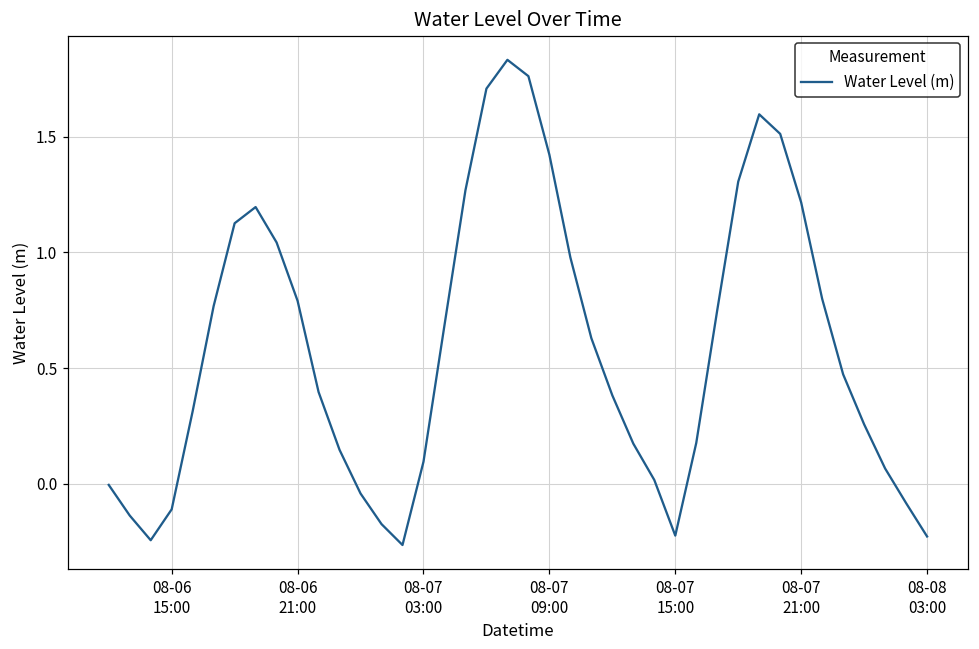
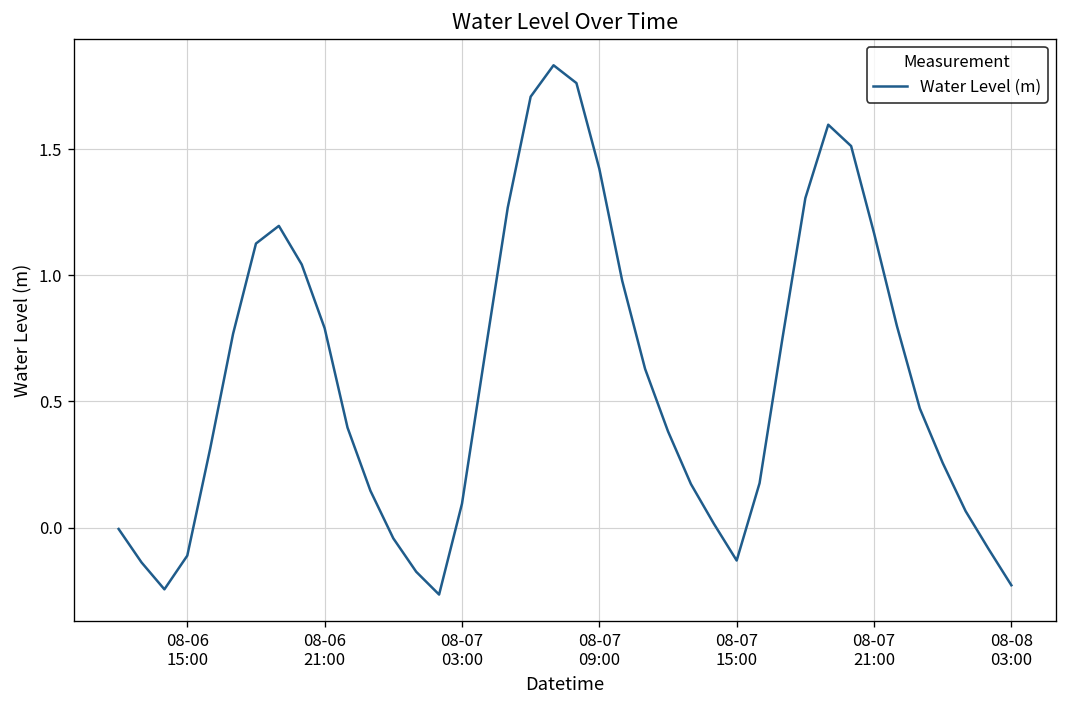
08-07 15:00: -0.22 -> -0.13
08-07 21:00: 1.22 -> 1.17
